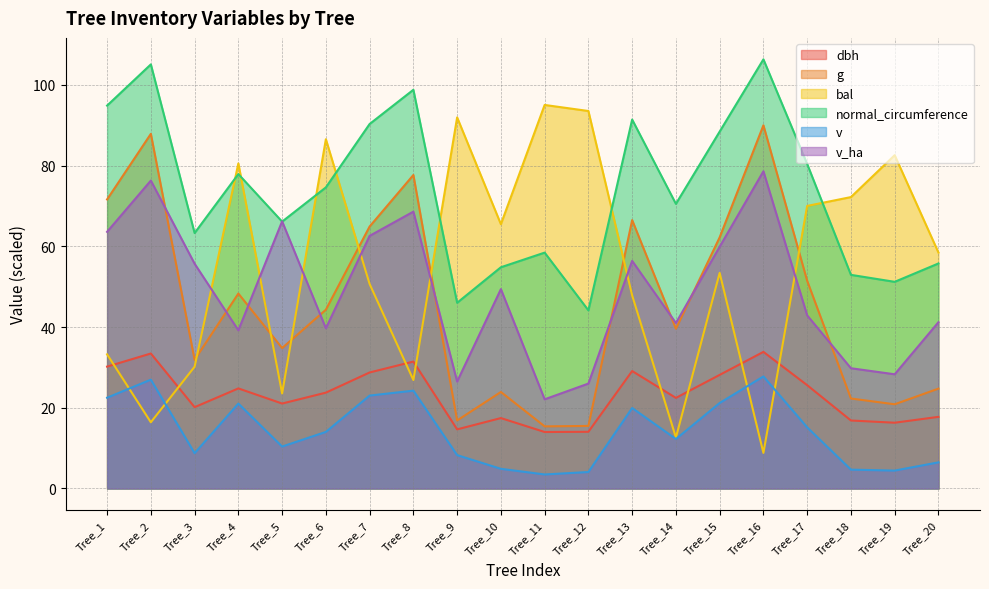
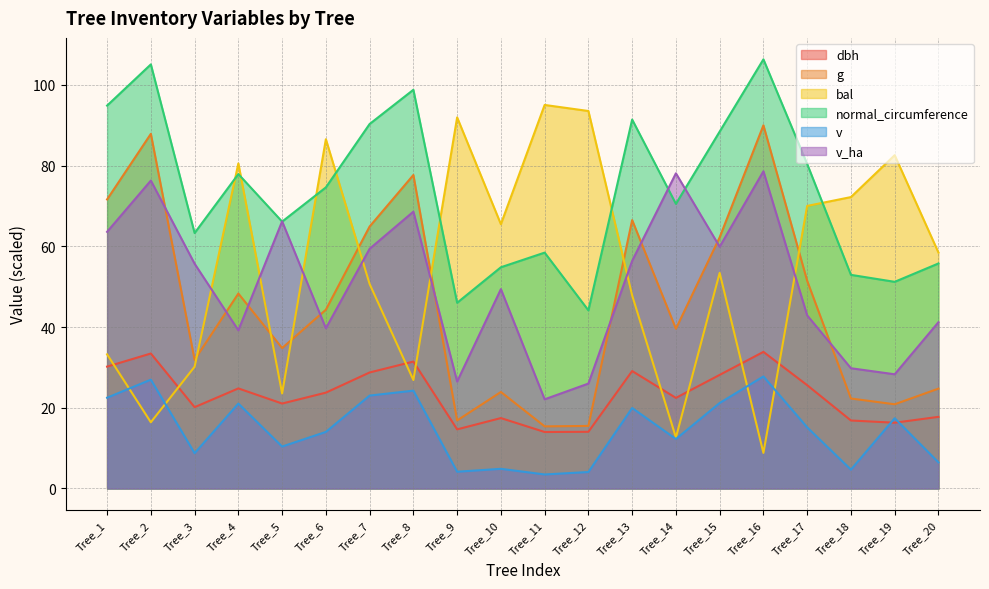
v_ha, Tree_7: 63 -> 59
v, Tree_9: 8 -> 4
v_ha, Tree_14: 41 -> 78
v, Tree_19: 4 -> 17
